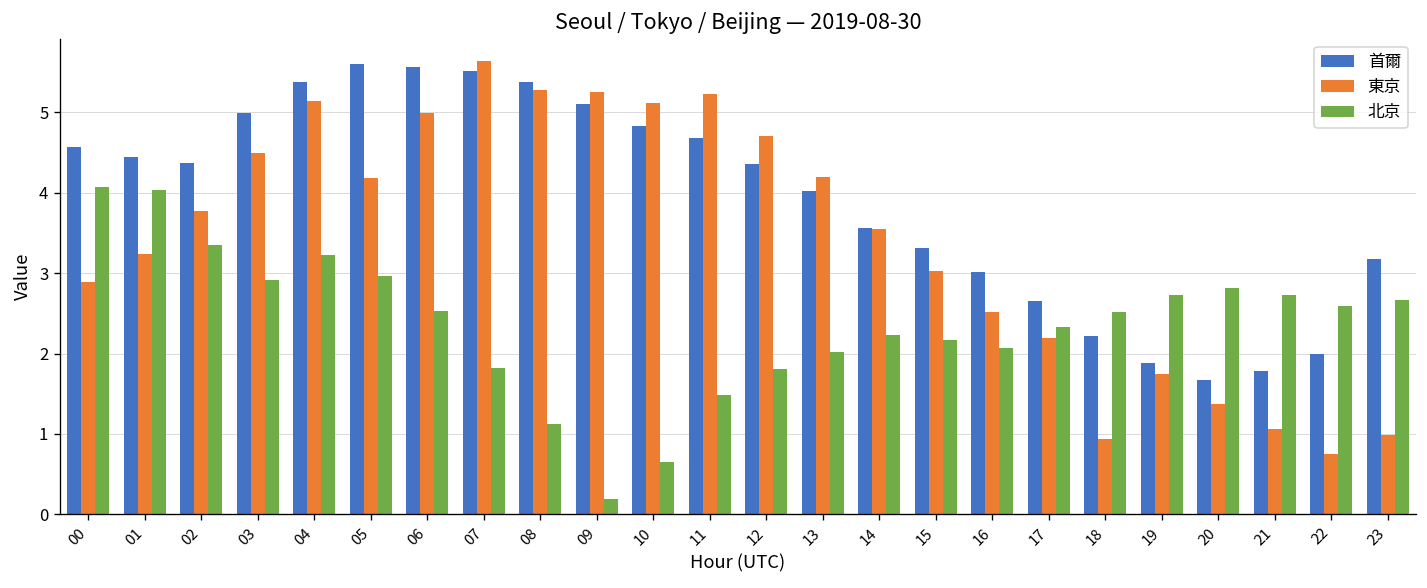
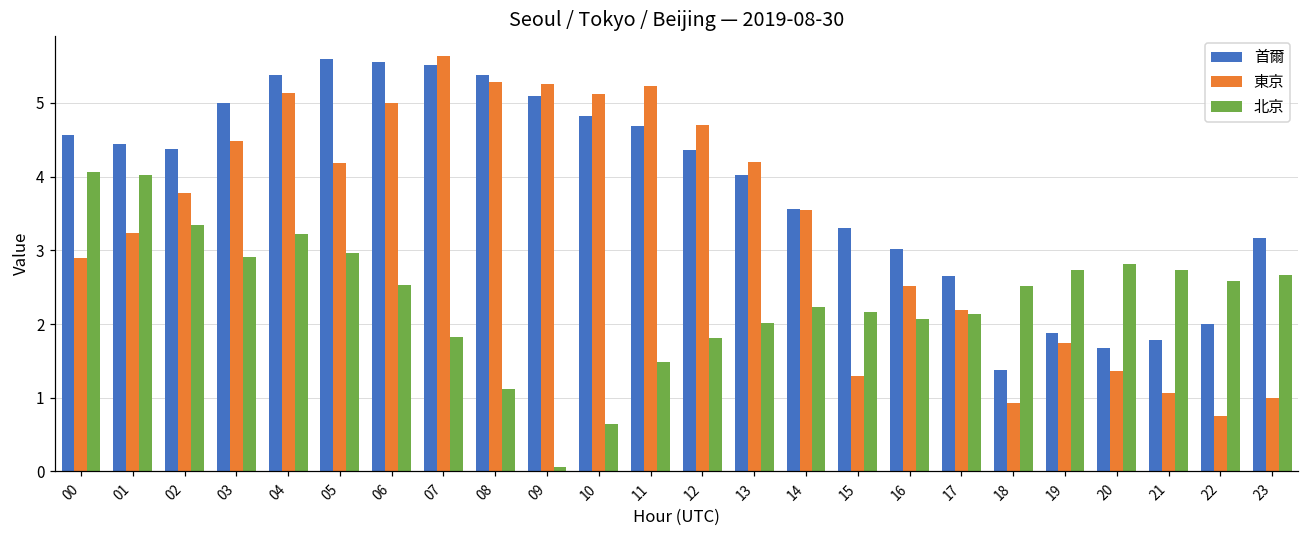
北京, 09: 0.2 -> 0.1
東京, 15: 3.0 -> 1.3
北京, 17: 2.3 -> 2.1
首爾, 18: 2.2 -> 1.4
